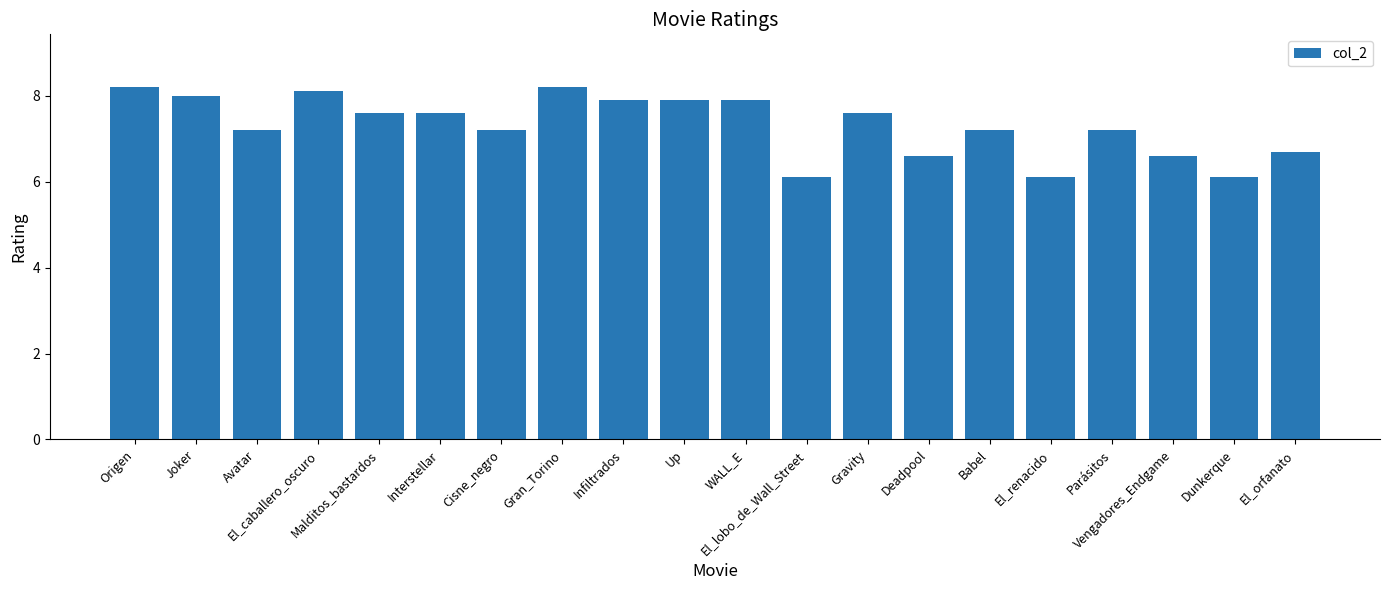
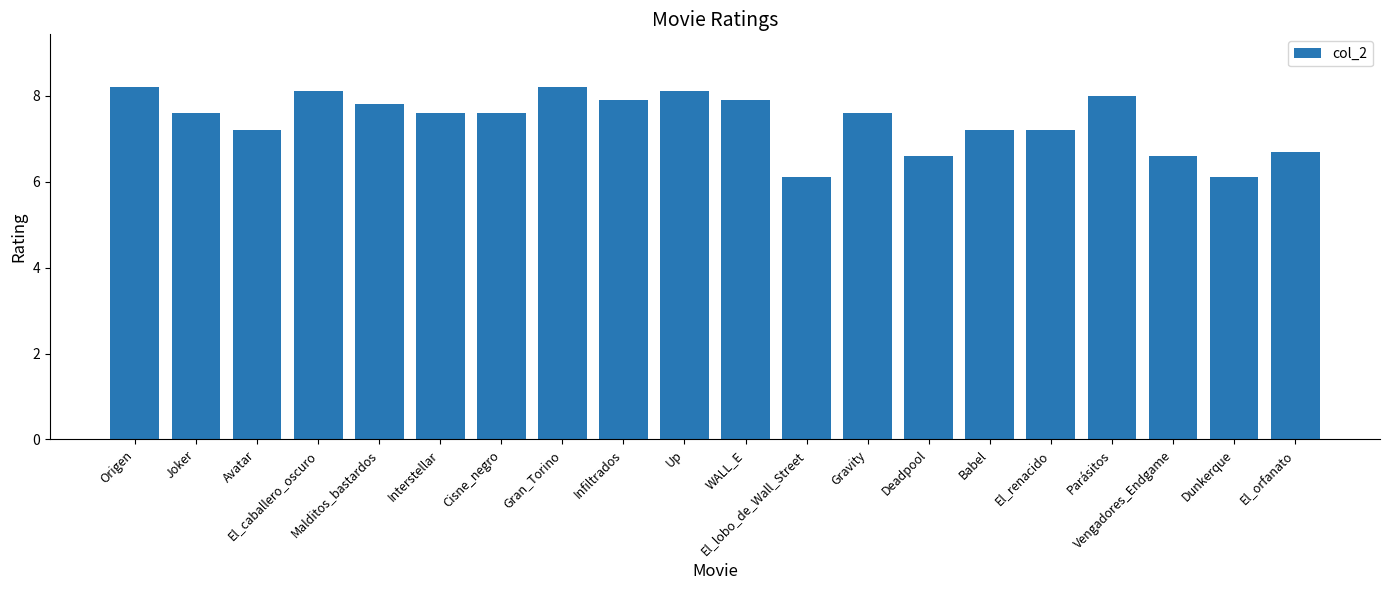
Joker: 8.0 -> 7.6
Malditos_bastardos: 7.6 -> 7.8
Cisne_negro: 7.2 -> 7.6
Up: 7.9 -> 8.1
El_renacido: 6.1 -> 7.2
Parásitos: 7.2 -> 8.0
